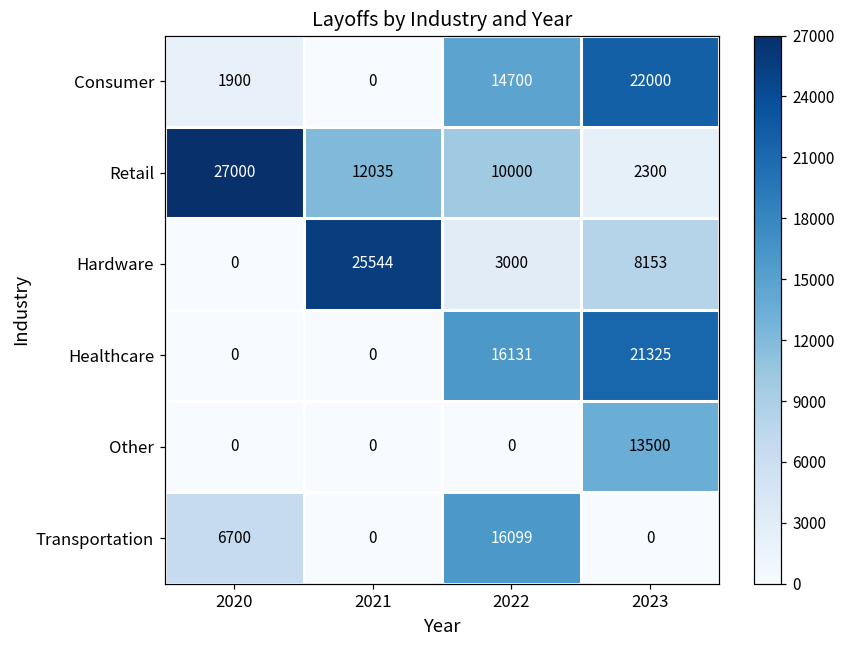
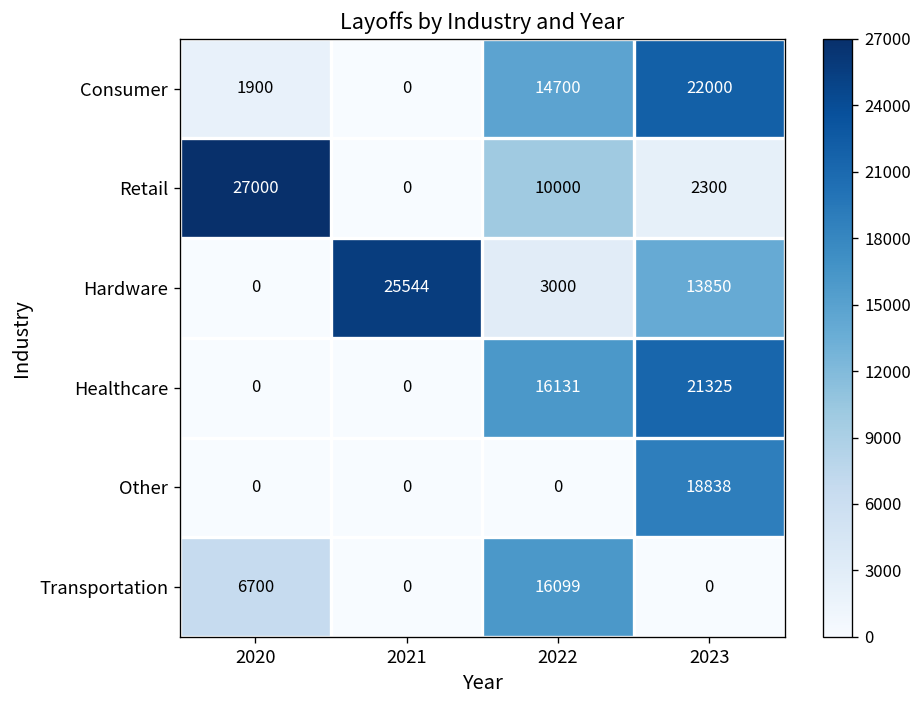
Retail, 2021: 12035 -> 0
Hardware, 2023: 8153 -> 13850
Other, 2023: 13500 -> 18838
